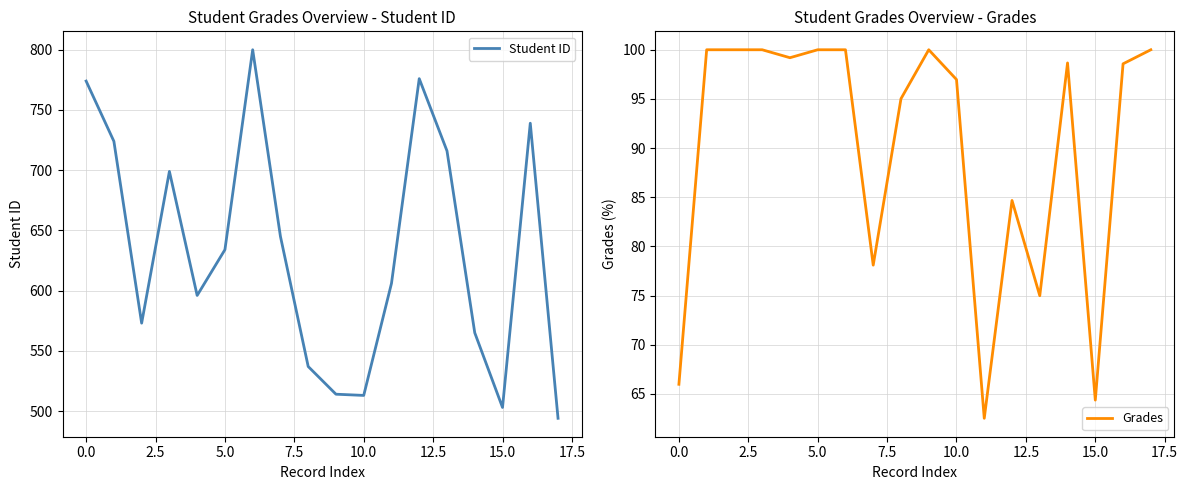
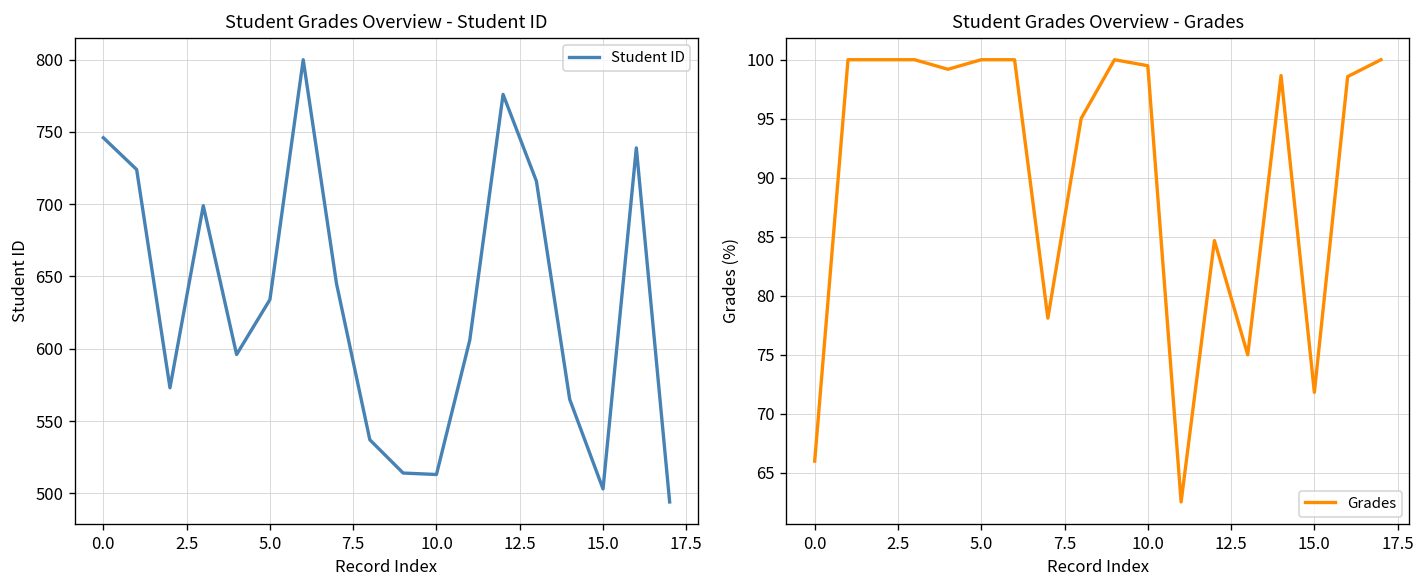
Student Grades Overview - Student ID, 0.0: 774 -> 746
Student Grades Overview - Grades, 10.0: 97 -> 99
Student Grades Overview - Grades, 15.0: 64 -> 72
